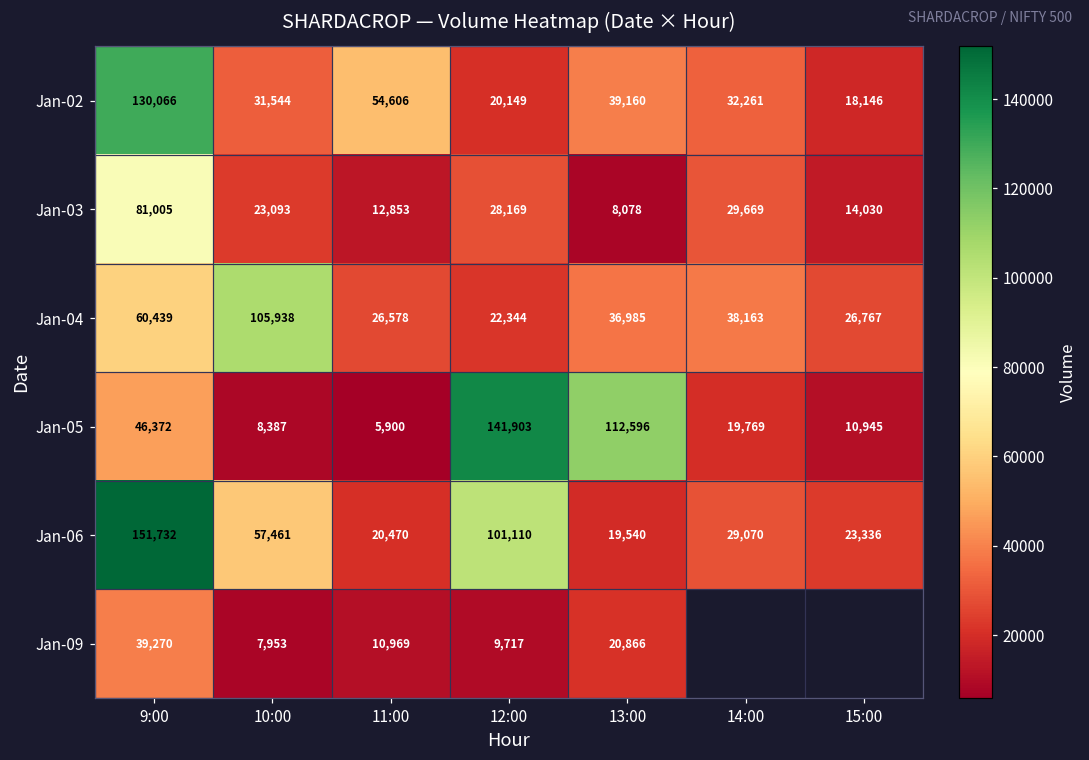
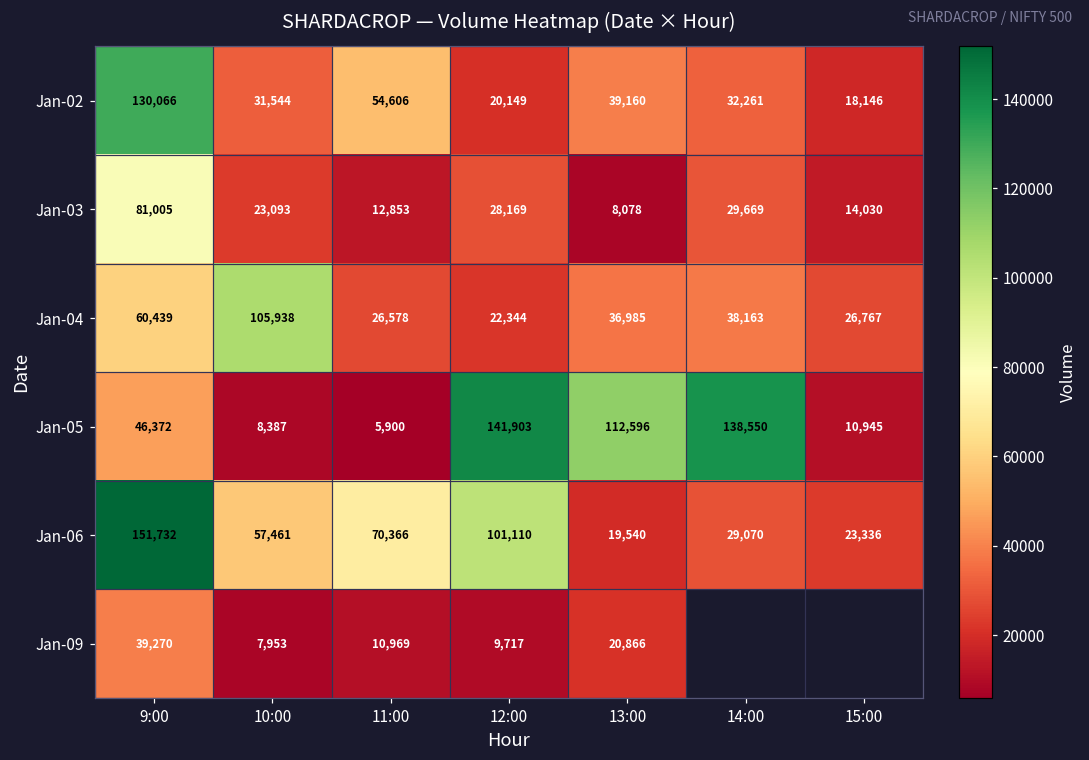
Jan-05, 14:00: 19,769 -> 138,550
Jan-06, 11:00: 20,470 -> 70,366
